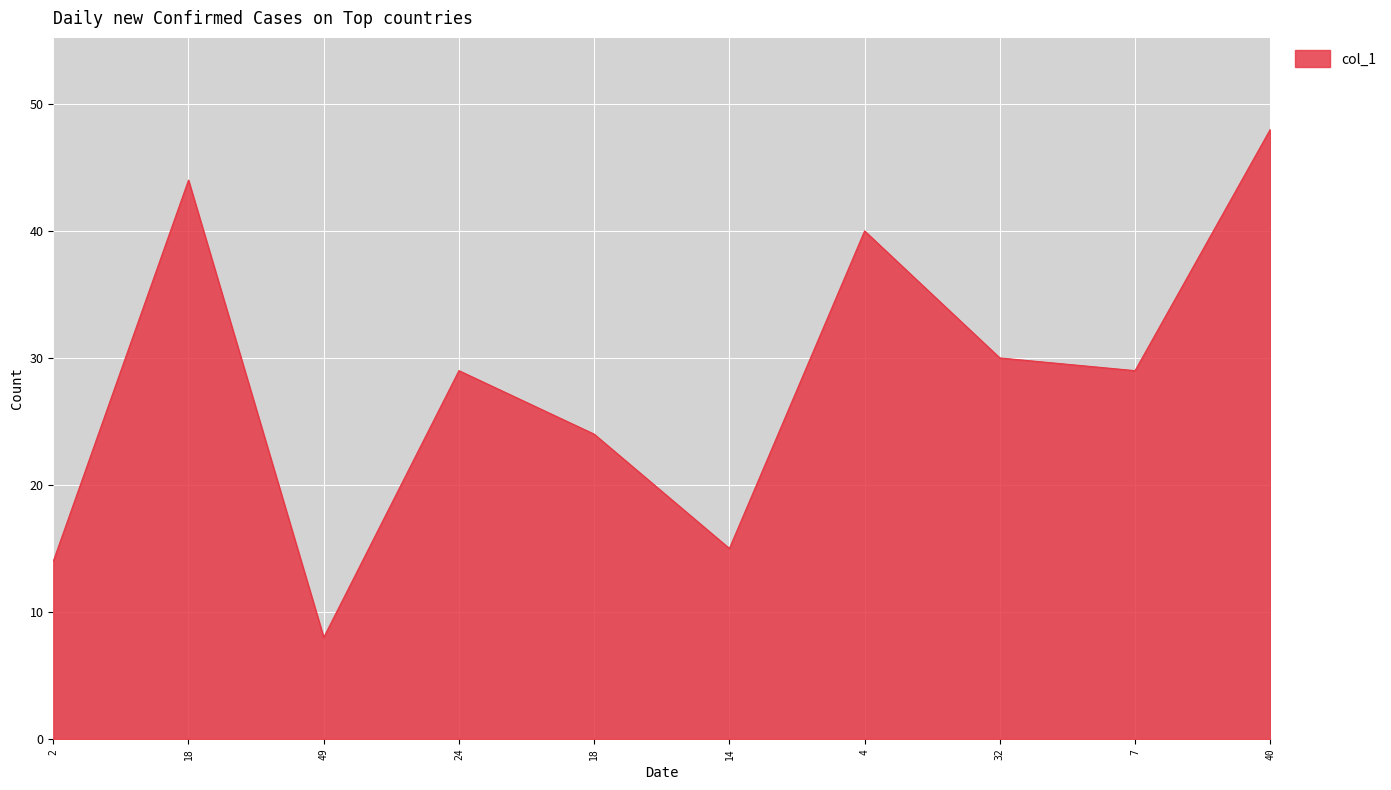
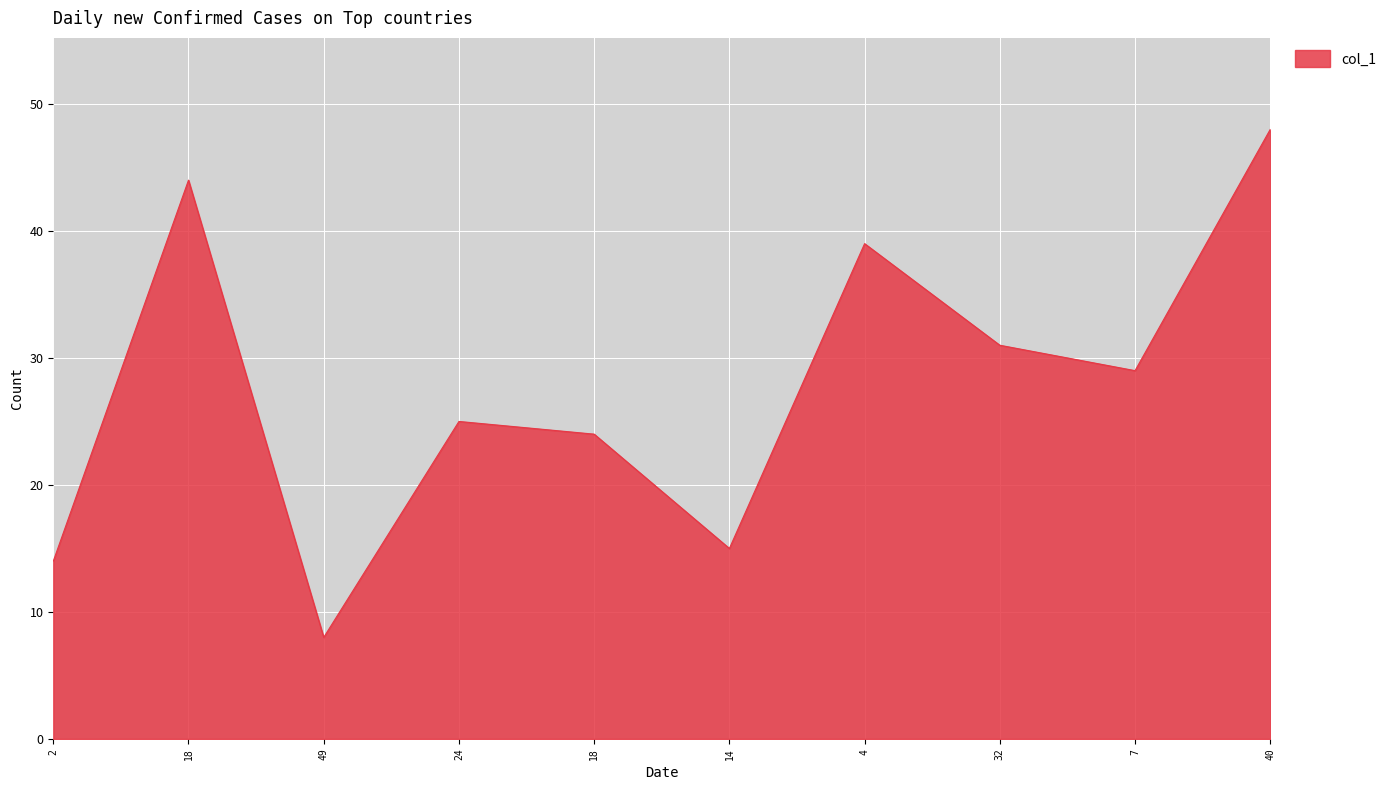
24: 29 -> 25
4: 40 -> 39
32: 30 -> 31
